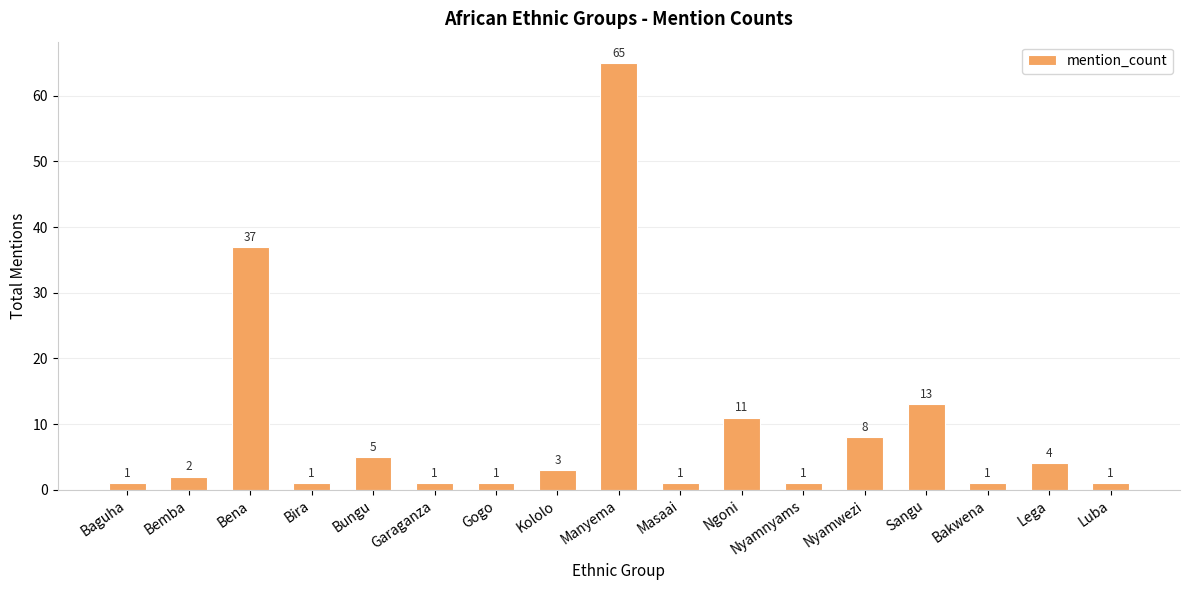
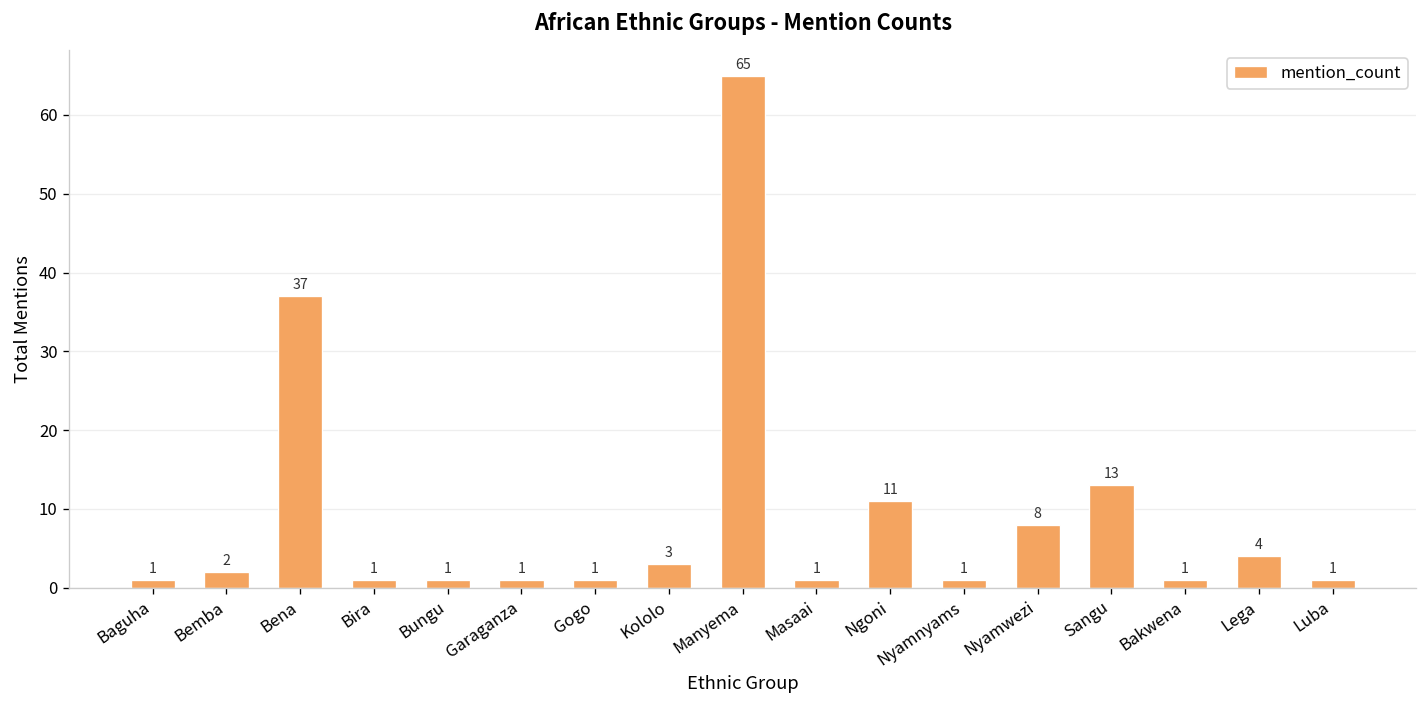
Bungu: 5 -> 1
